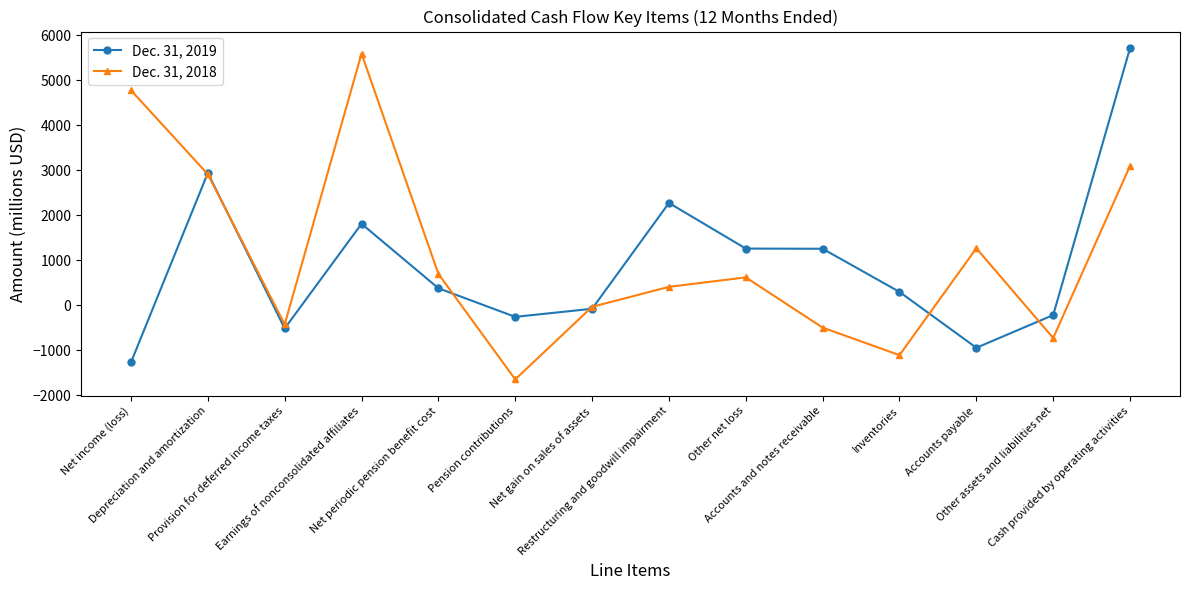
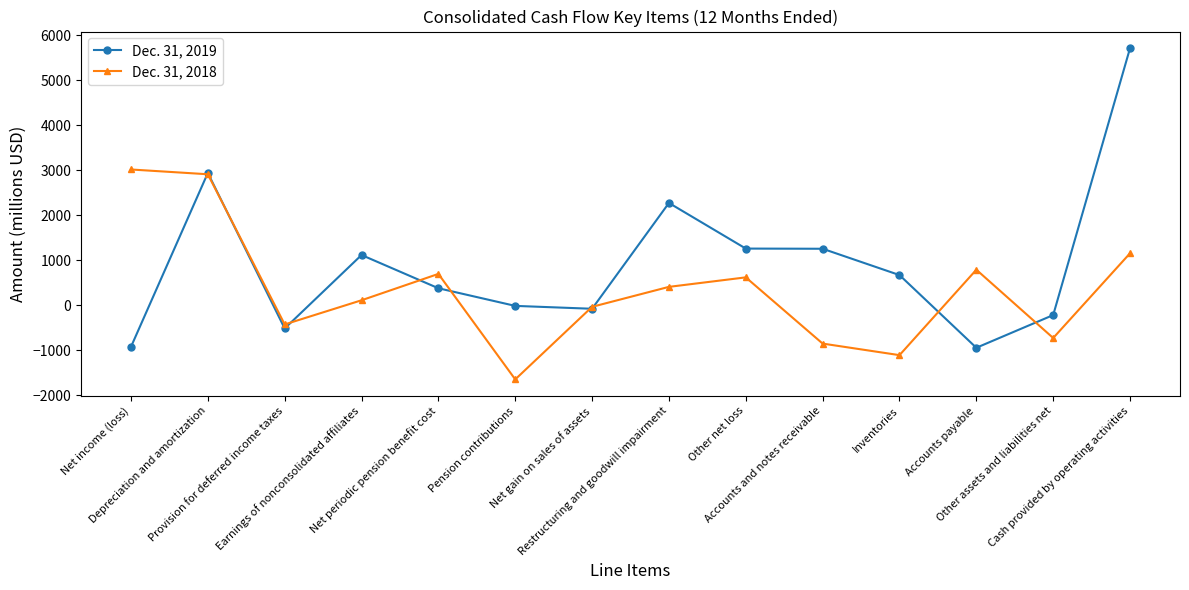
Dec. 31, 2019, Net income (loss): -1300 -> -900
Dec. 31, 2018, Net income (loss): 4800 -> 3000
Dec. 31, 2019, Earnings of nonconsolidated affiliates: 1800 -> 1100
Dec. 31, 2018, Earnings of nonconsolidated affiliates: 5600 -> 100
Dec. 31, 2019, Pension contributions: -300 -> 0
Dec. 31, 2018, Accounts and notes receivable: -500 -> -900
Dec. 31, 2019, Inventories: 300 -> 700
Dec. 31, 2018, Accounts payable: 1300 -> 800
Dec. 31, 2018, Cash provided by operating activities: 3100 -> 1200
